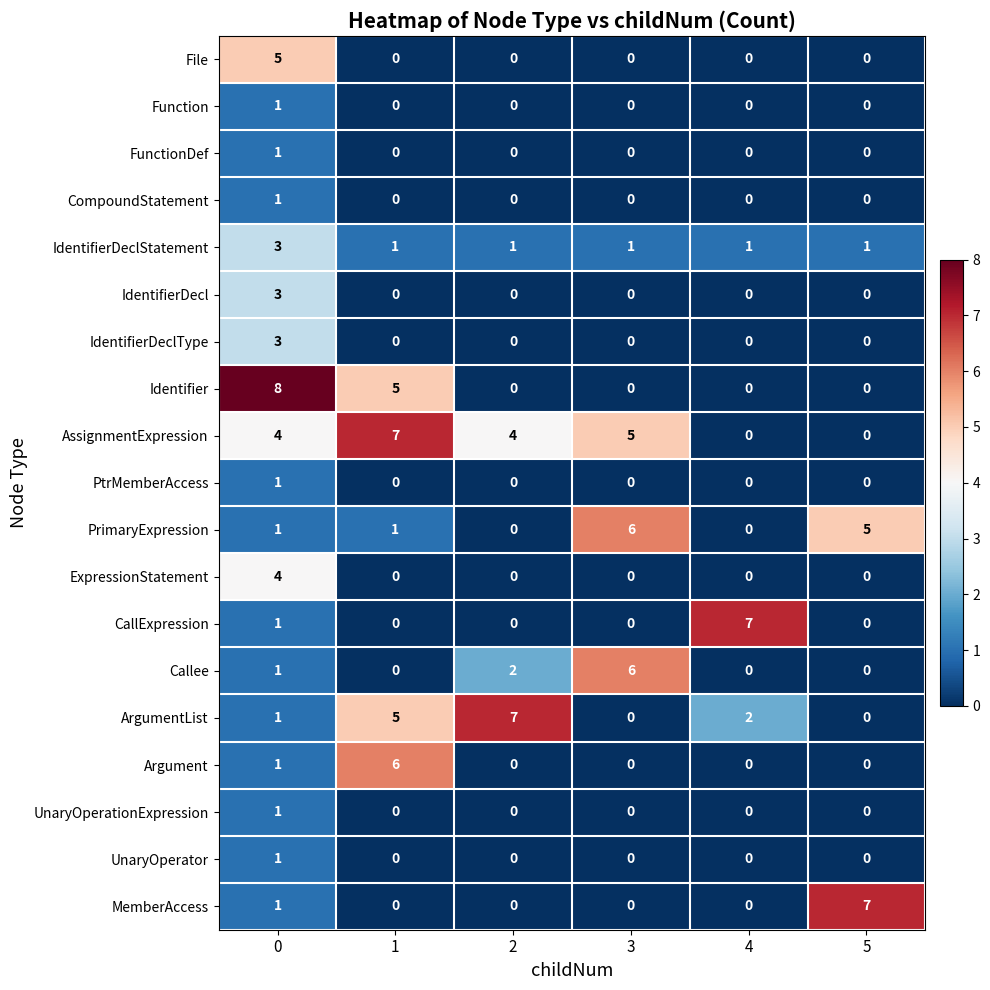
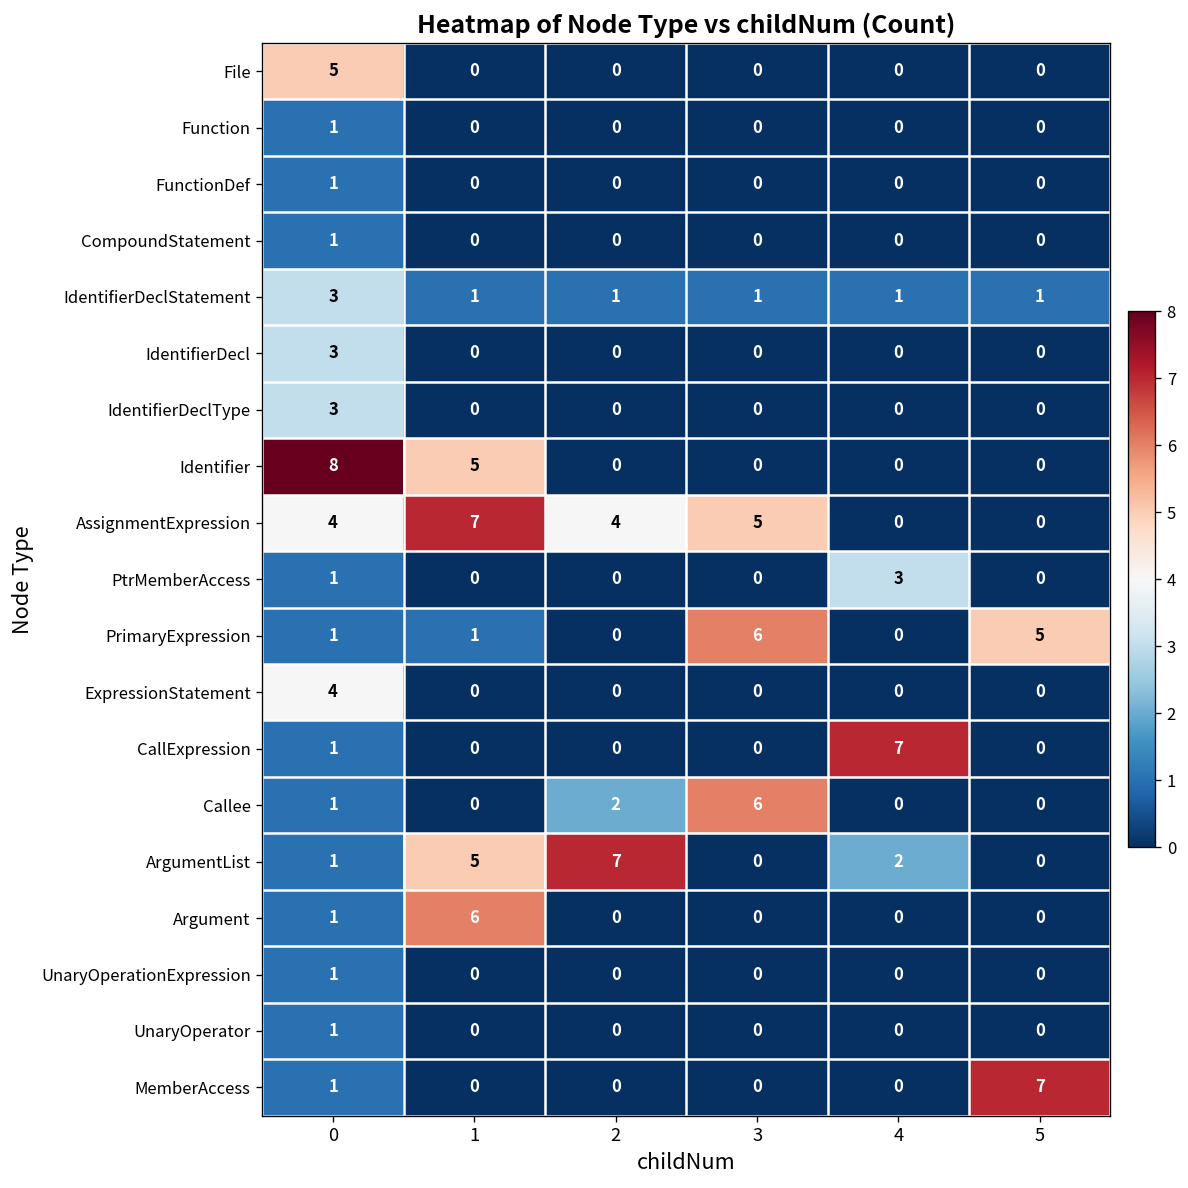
PtrMemberAccess, 4: 0 -> 3
